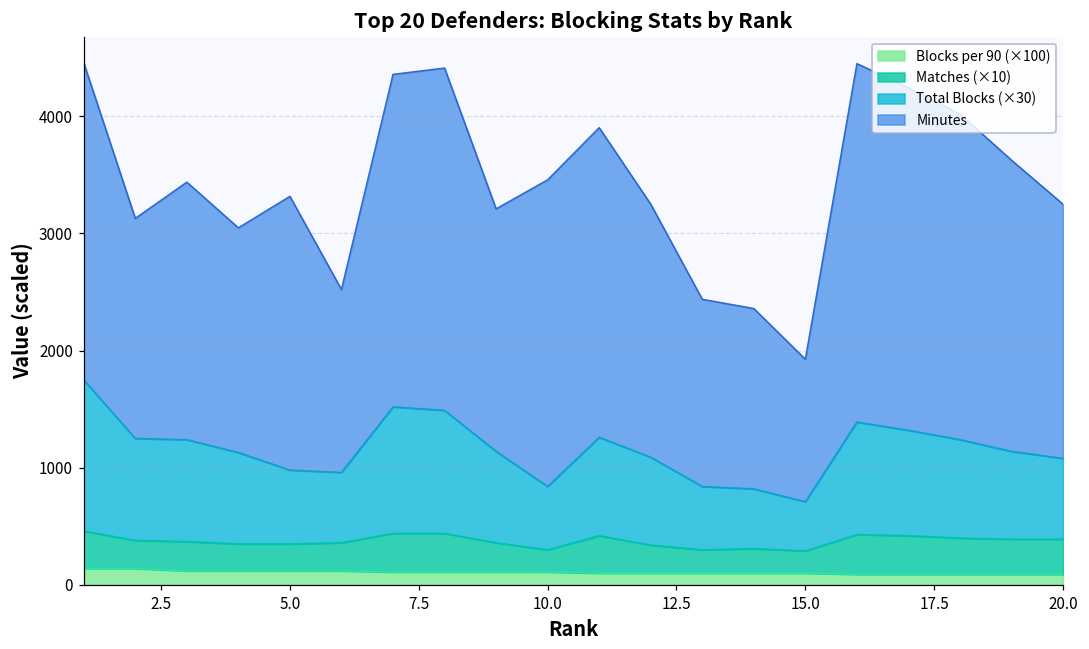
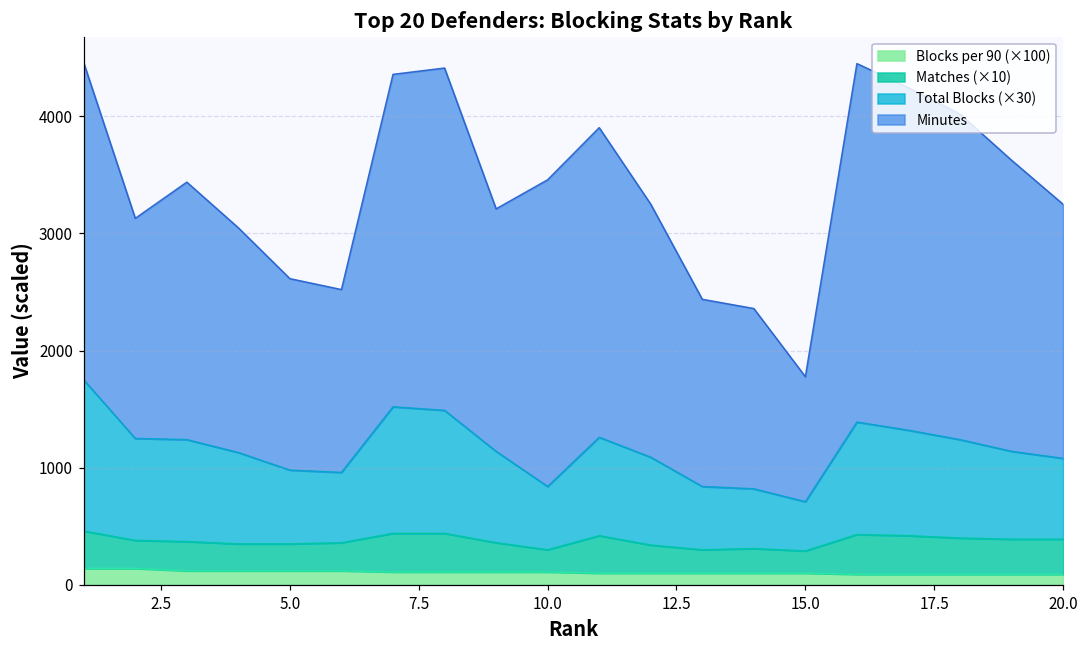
Minutes, 5.0: 2340 -> 1630
Minutes, 15.0: 1220 -> 1070
